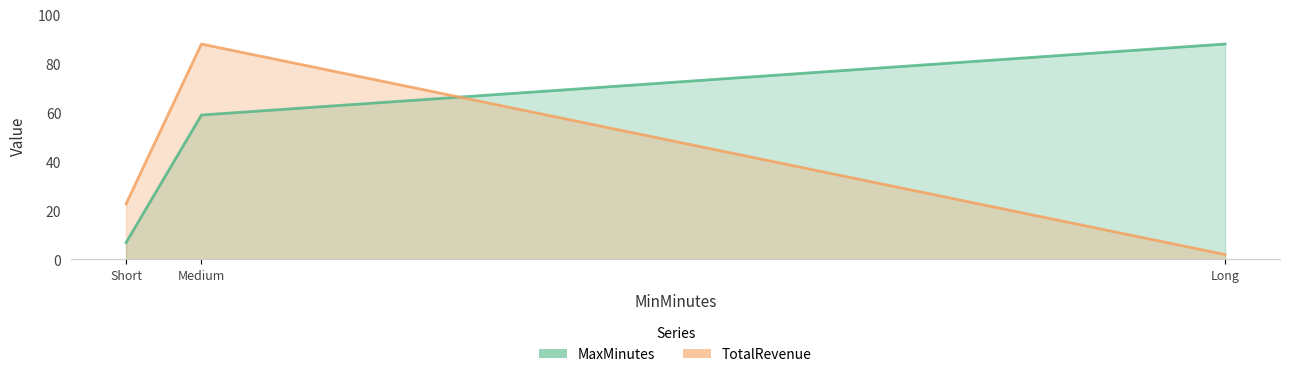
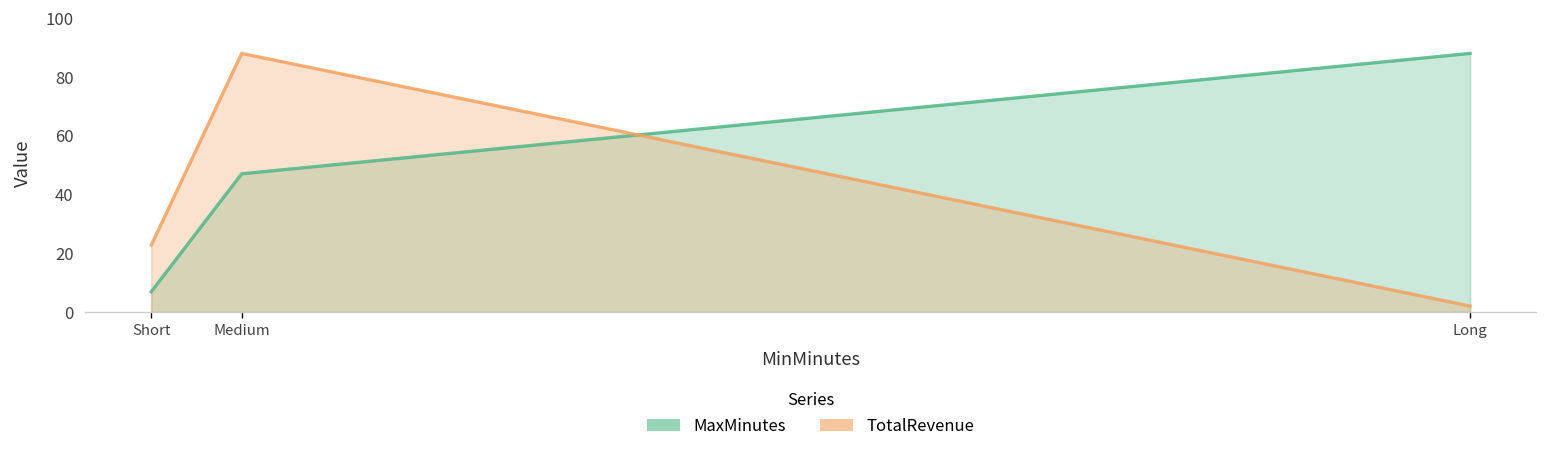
MaxMinutes, Medium: 59 -> 47
